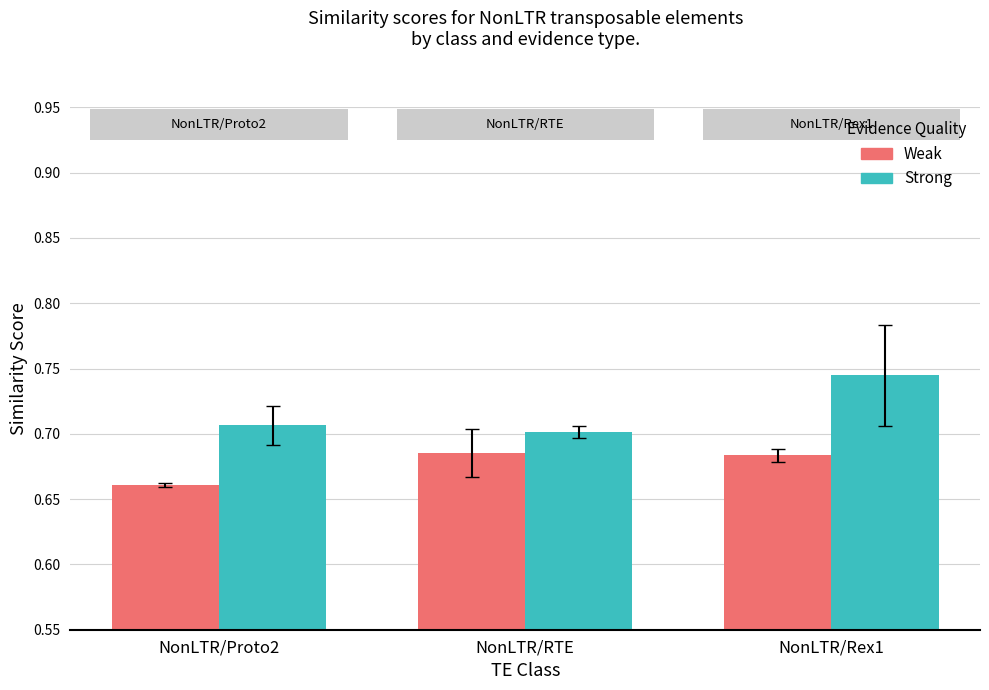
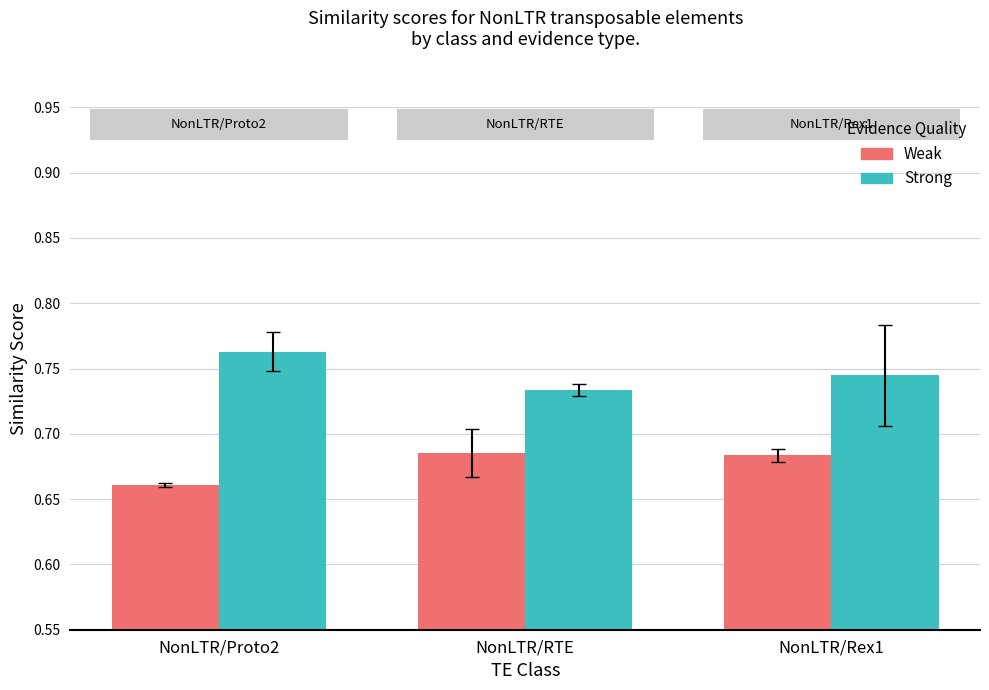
Strong, NonLTR/Proto2: 0.706 -> 0.763
Strong, NonLTR/RTE: 0.702 -> 0.734
